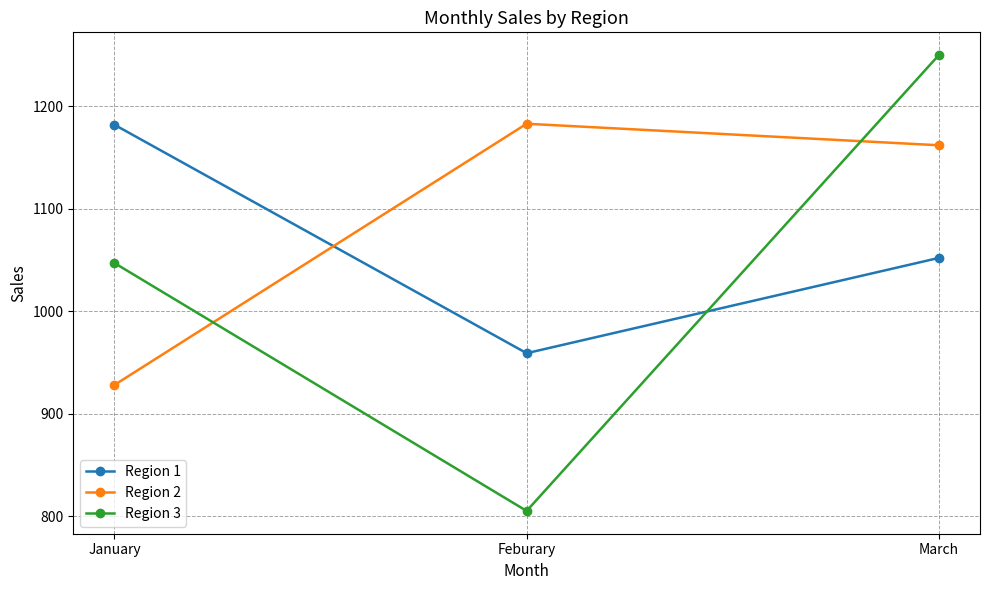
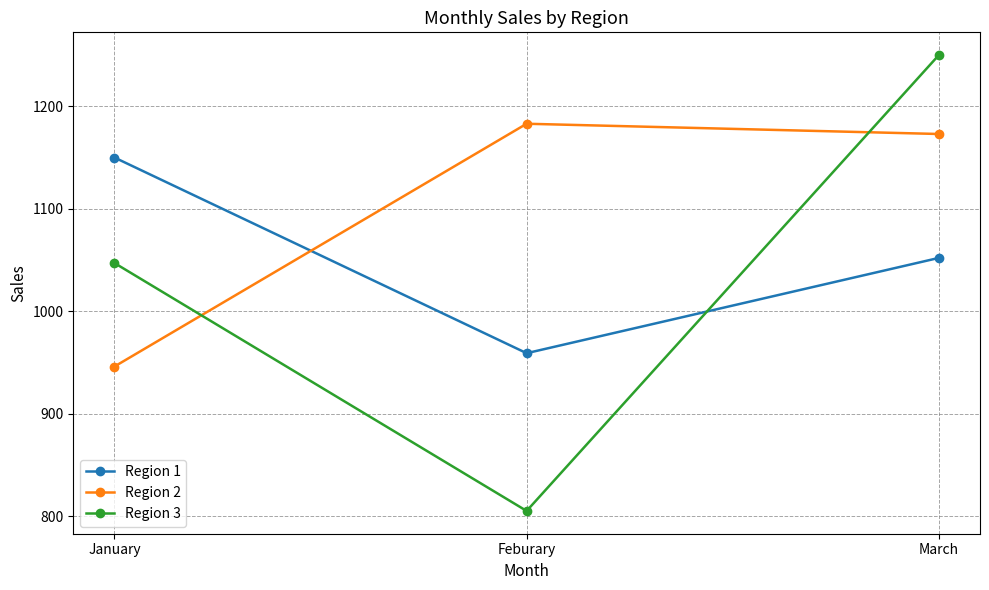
Region 1, January: 1182 -> 1150
Region 2, January: 928 -> 946
Region 2, March: 1162 -> 1173
